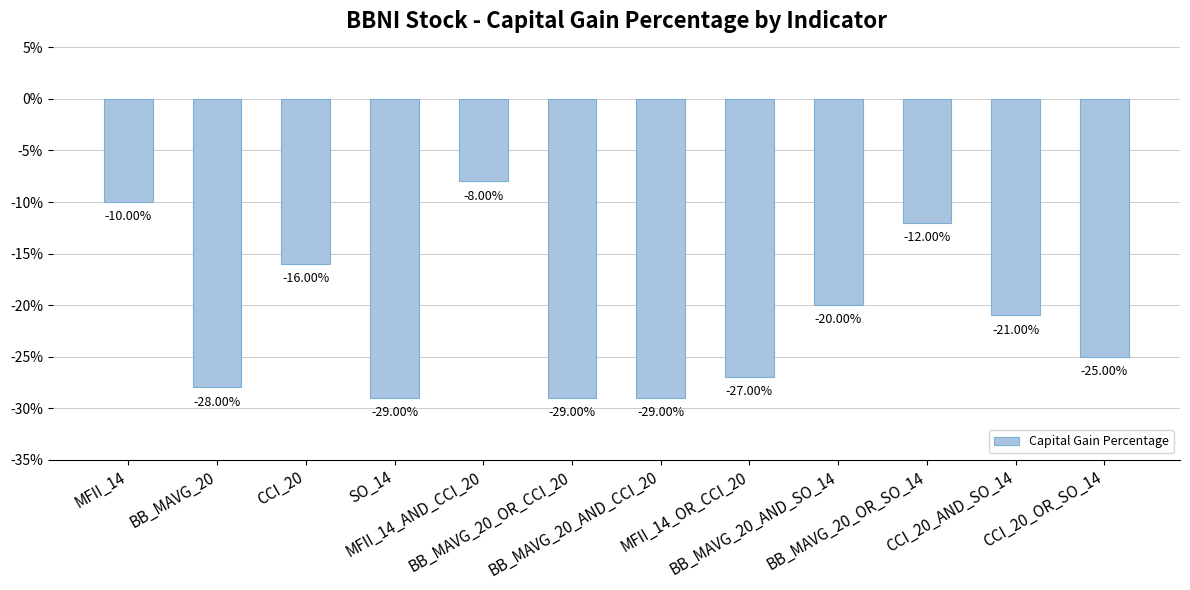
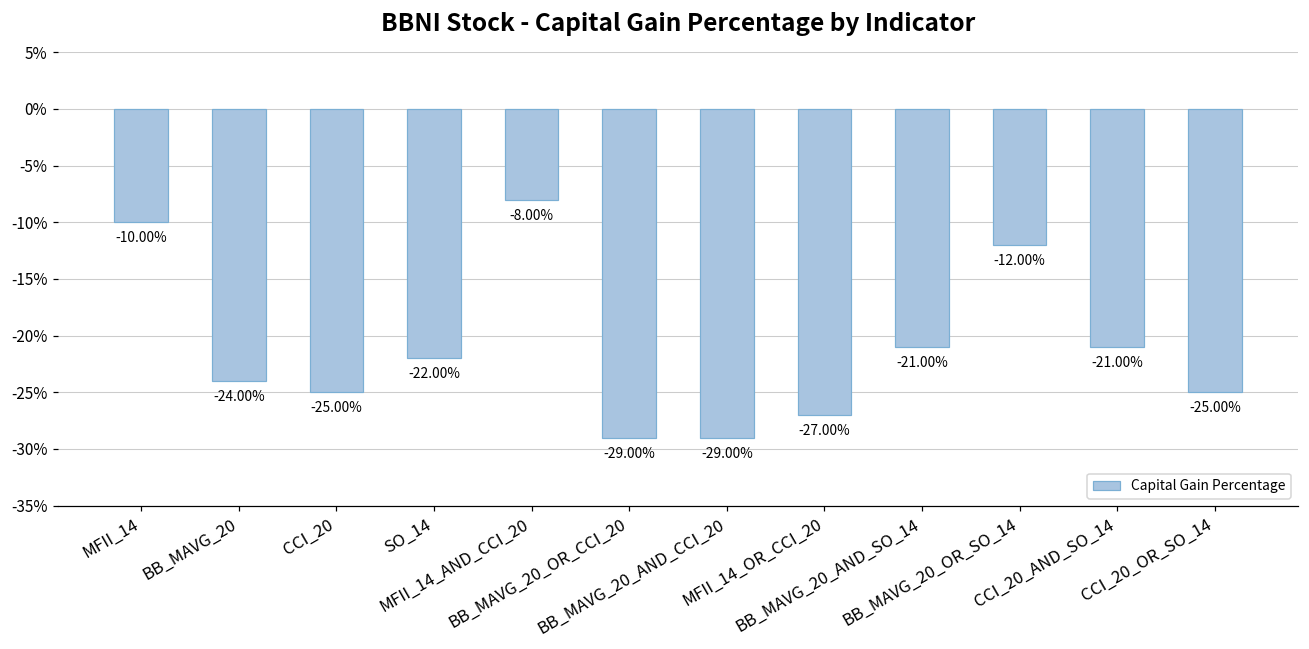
BB_MAVG_20: -28.00% -> -24.00%
CCI_20: -16.00% -> -25.00%
SO_14: -29.00% -> -22.00%
BB_MAVG_20_AND_SO_14: -20.00% -> -21.00%
